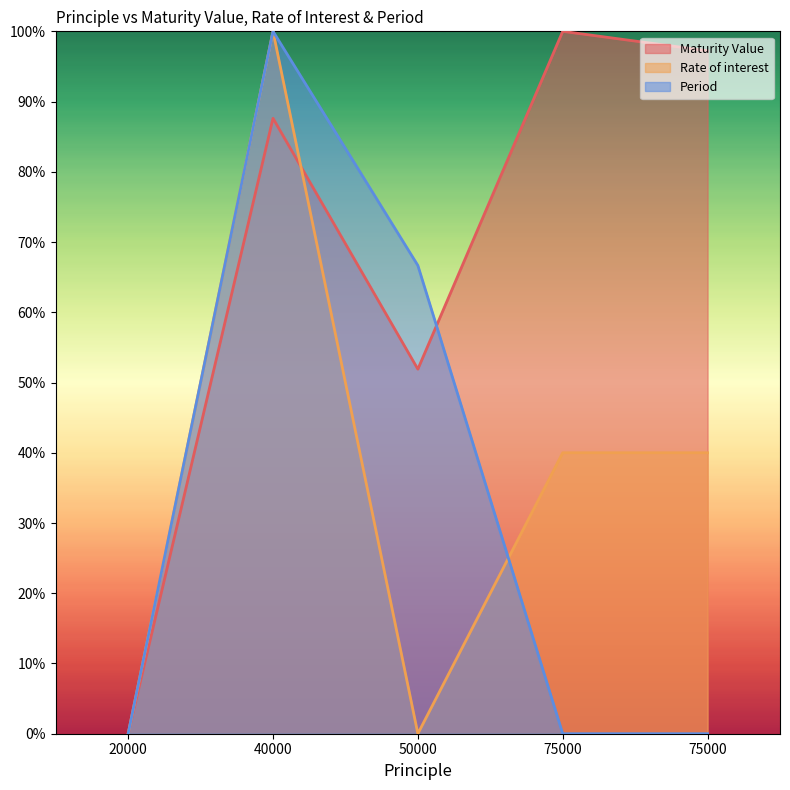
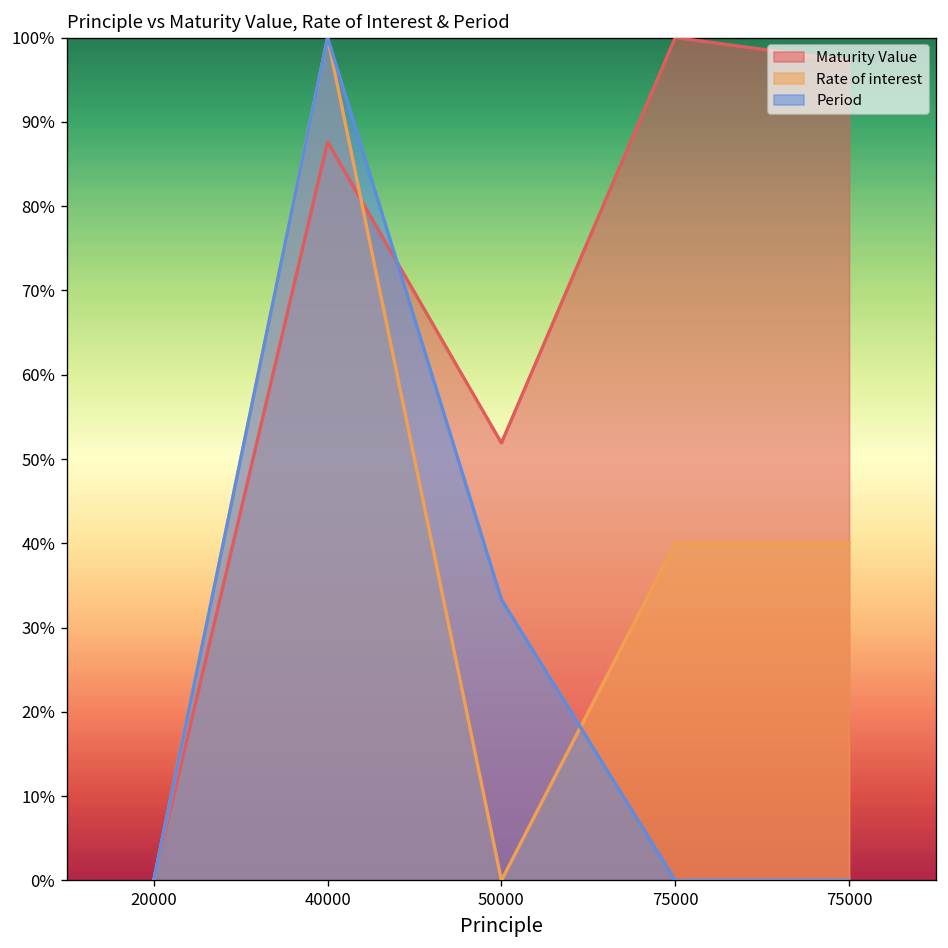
Period, 50000: 67% -> 33%
